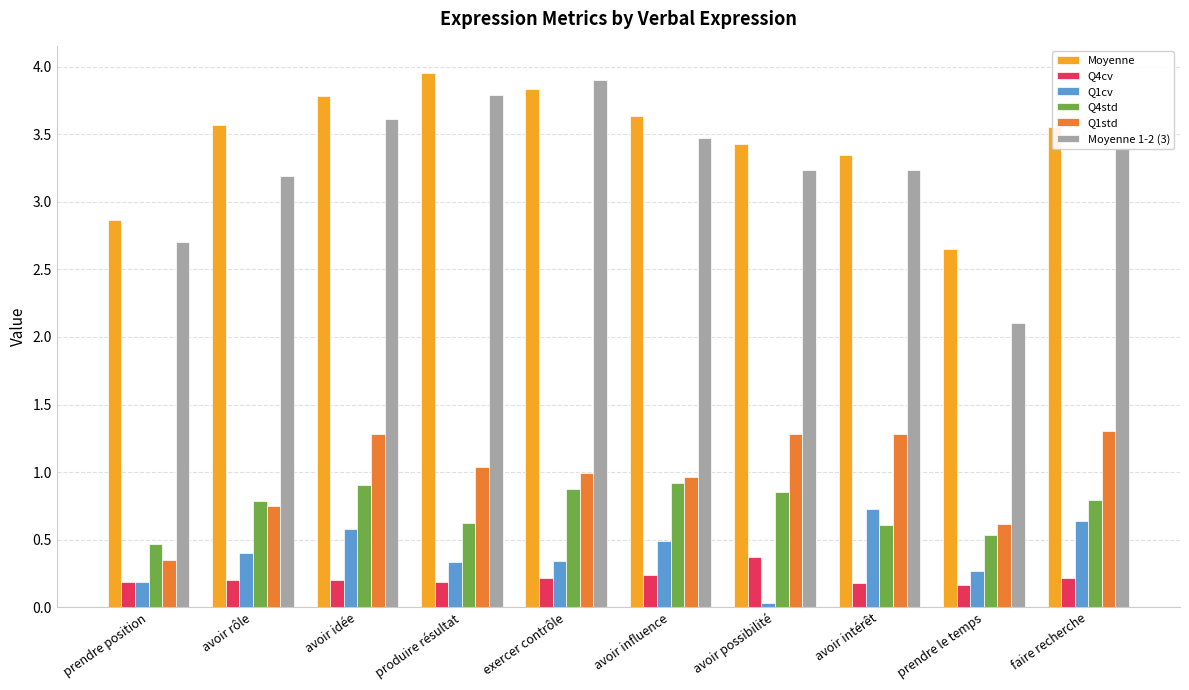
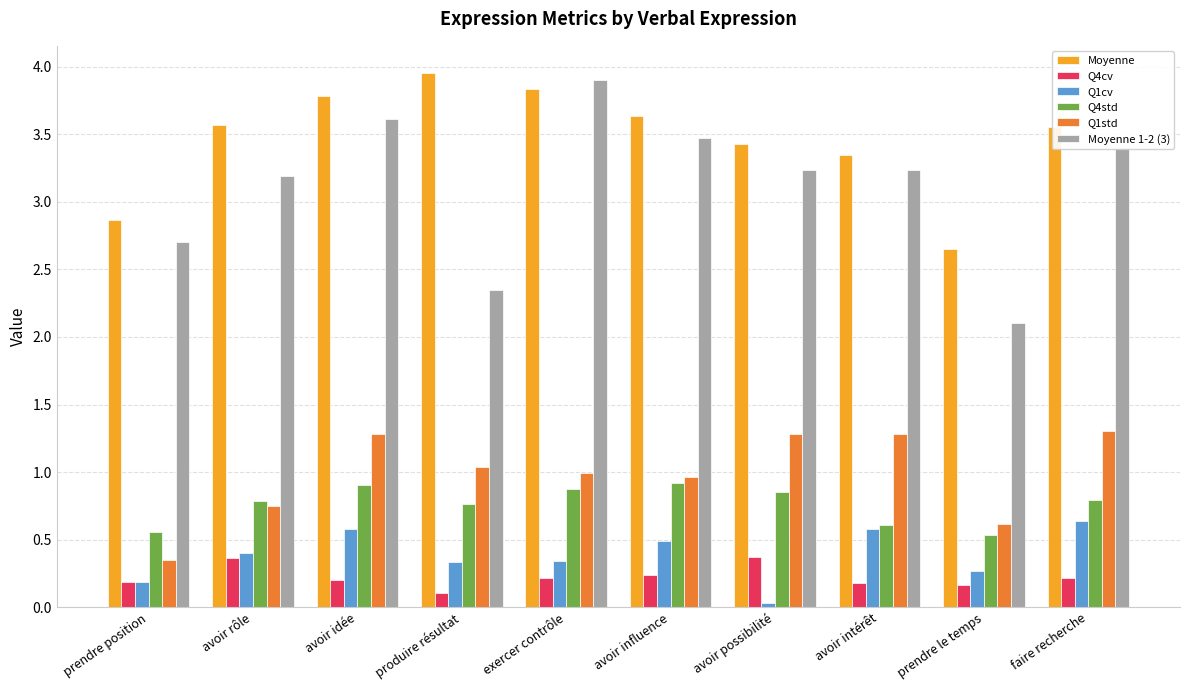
Q4std, prendre position: 0.47 -> 0.55
Q4cv, avoir rôle: 0.20 -> 0.36
Q4cv, produire résultat: 0.18 -> 0.11
Q4std, produire résultat: 0.62 -> 0.76
Moyenne 1-2 (3), produire résultat: 3.79 -> 2.34
Q1cv, avoir intérêt: 0.73 -> 0.58
